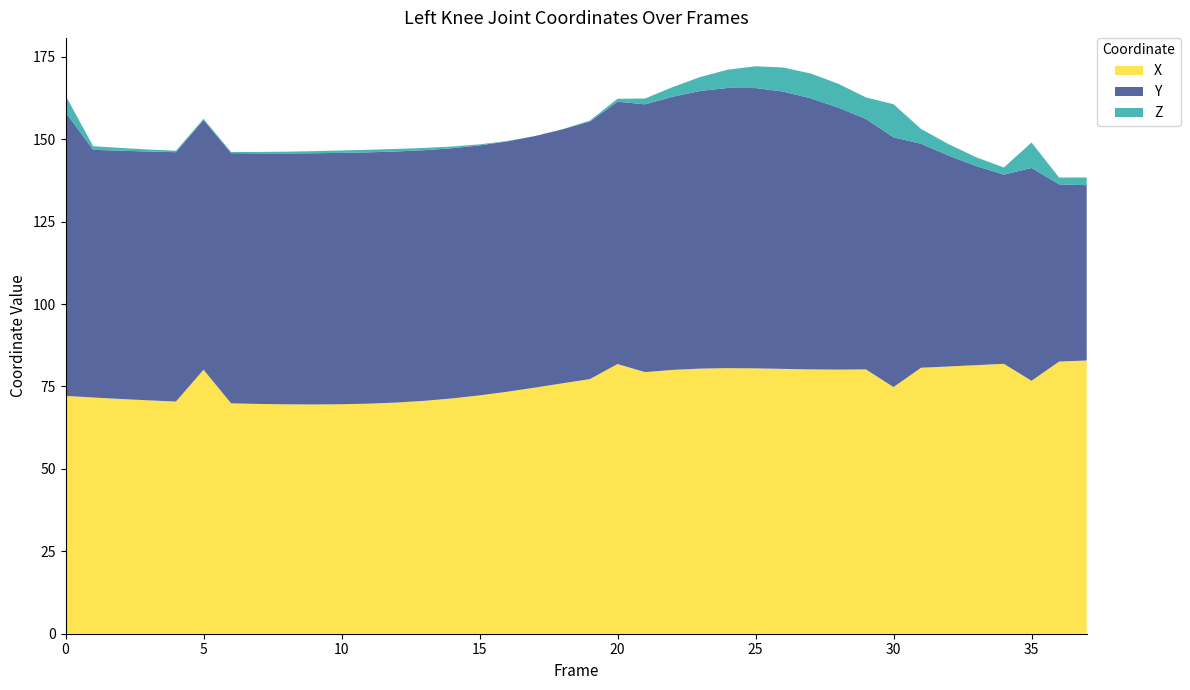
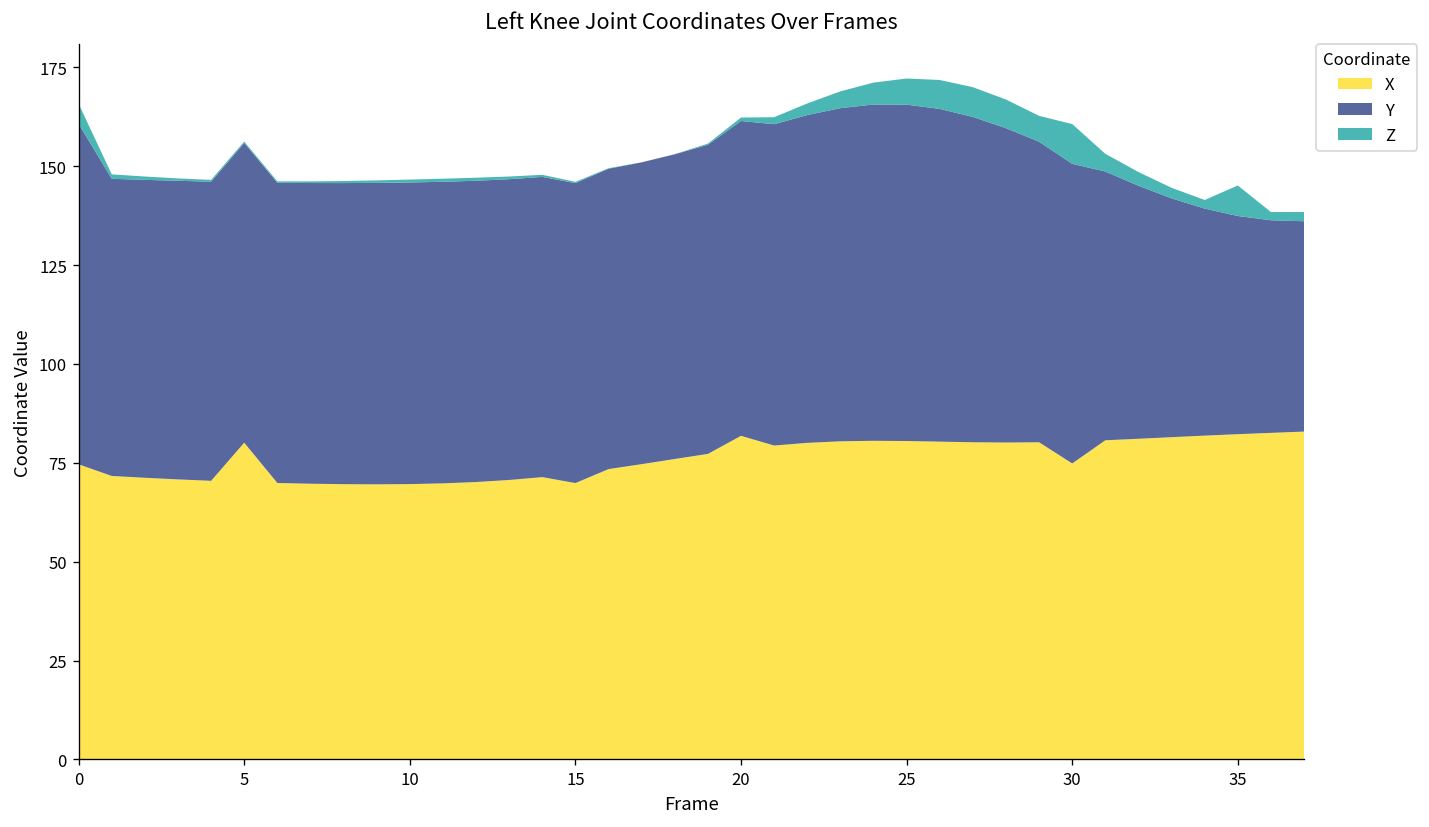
X, 0: 72 -> 75
X, 15: 72 -> 70
X, 35: 77 -> 82
Y, 35: 65 -> 55
